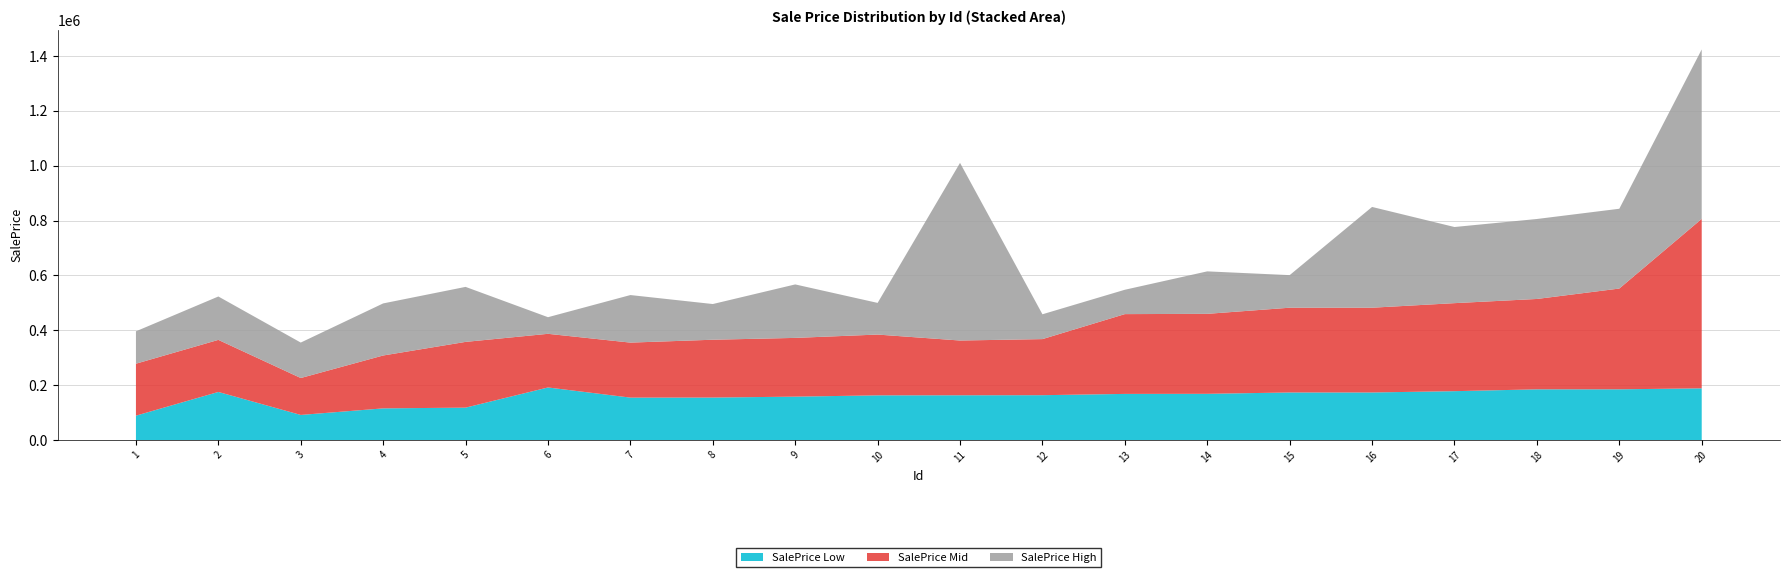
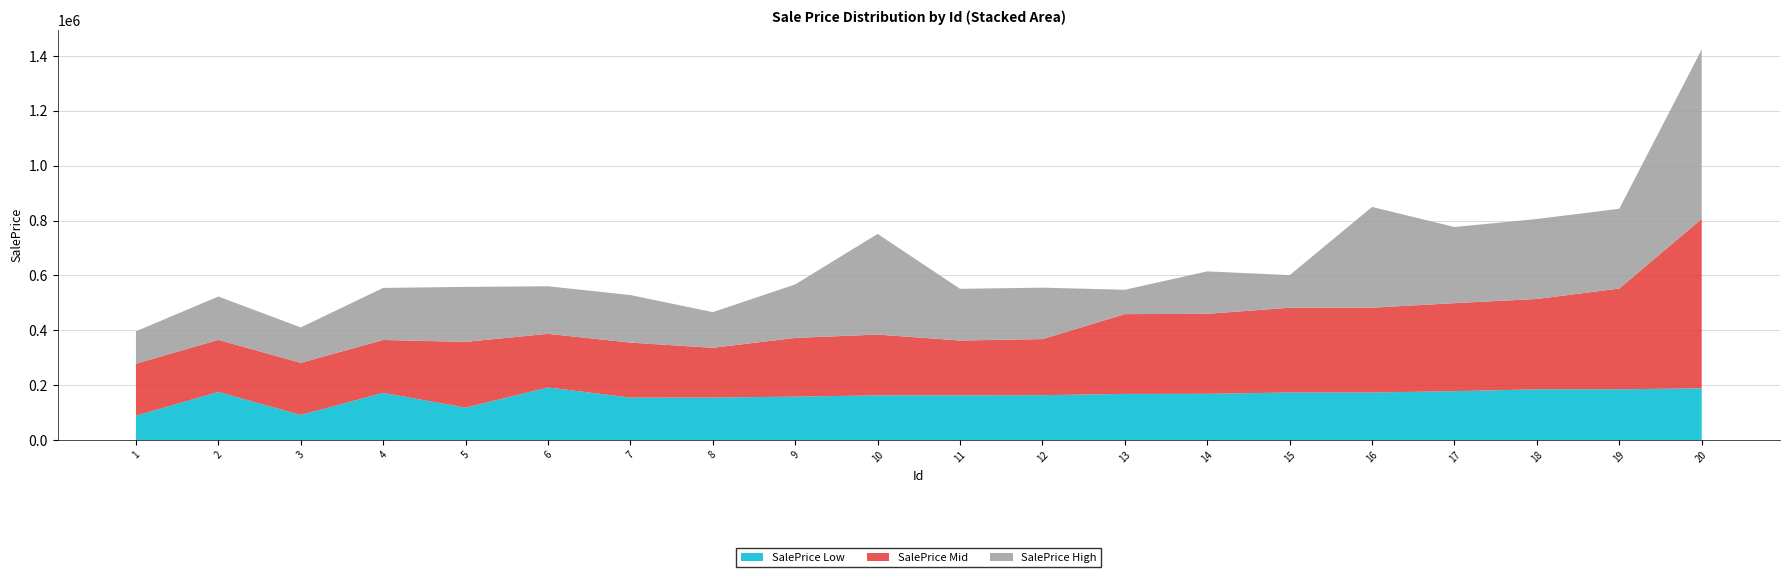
SalePrice Mid, 3: 130000 -> 190000
SalePrice Low, 4: 120000 -> 170000
SalePrice High, 6: 60000 -> 170000
SalePrice Mid, 8: 210000 -> 180000
SalePrice High, 10: 120000 -> 370000
SalePrice High, 11: 650000 -> 190000
SalePrice High, 12: 90000 -> 190000
